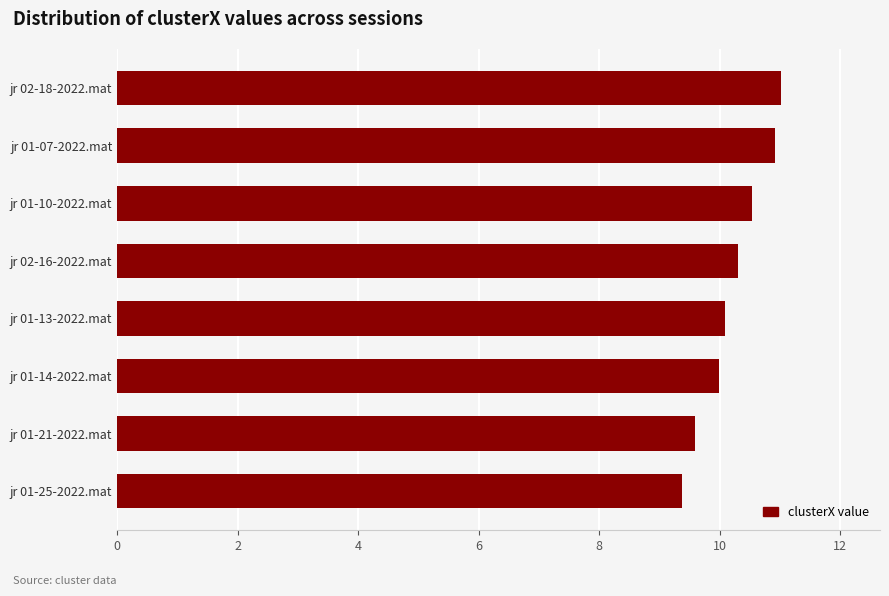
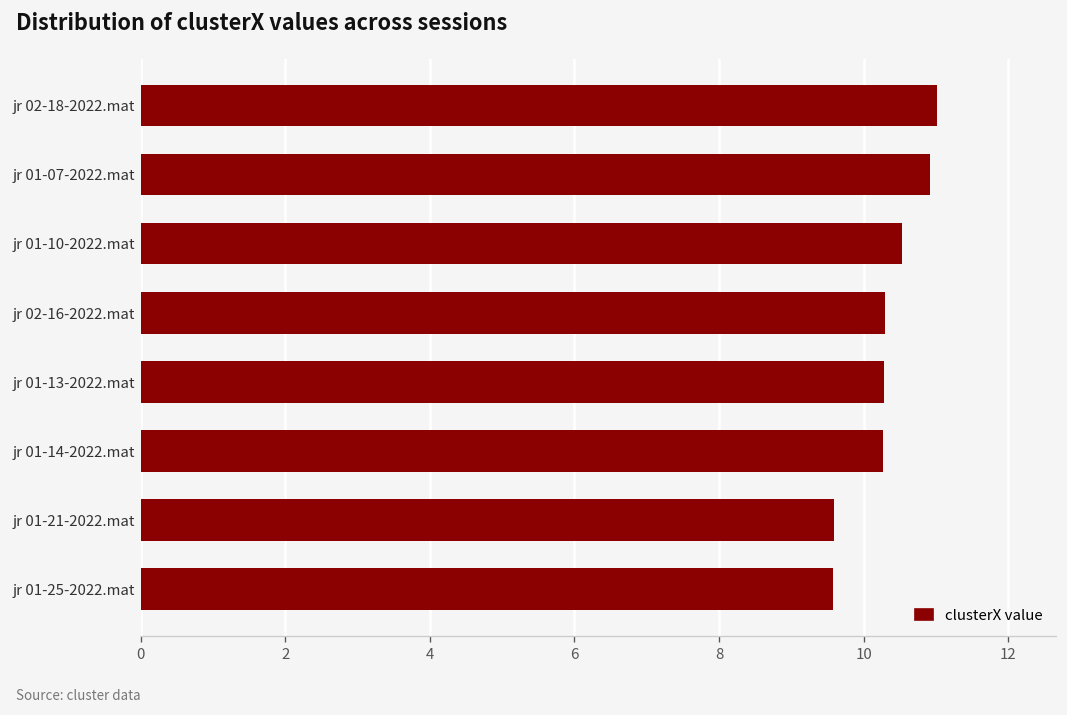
jr 01-13-2022.mat: 10.1 -> 10.3
jr 01-14-2022.mat: 10.0 -> 10.3
jr 01-25-2022.mat: 9.4 -> 9.6
